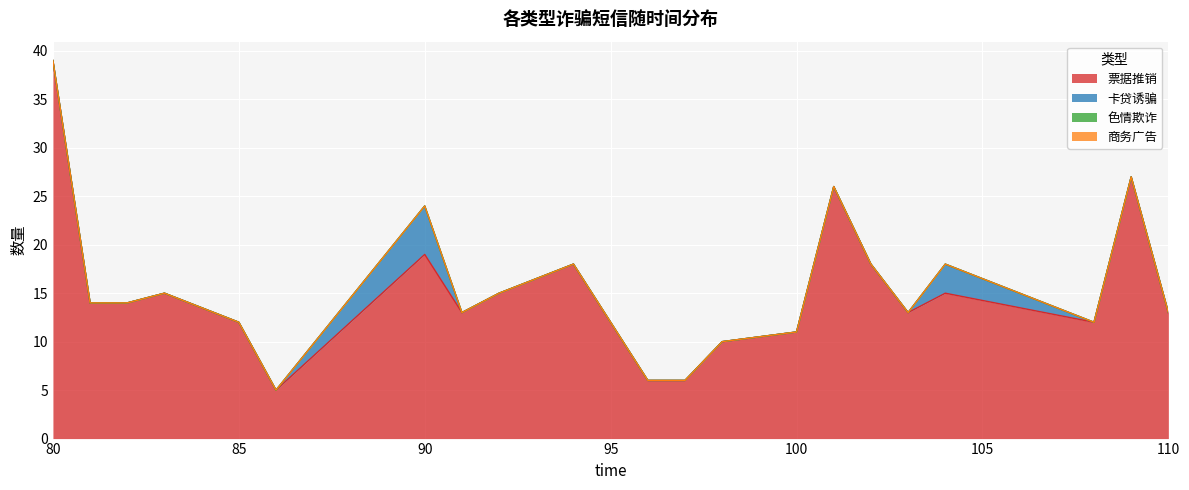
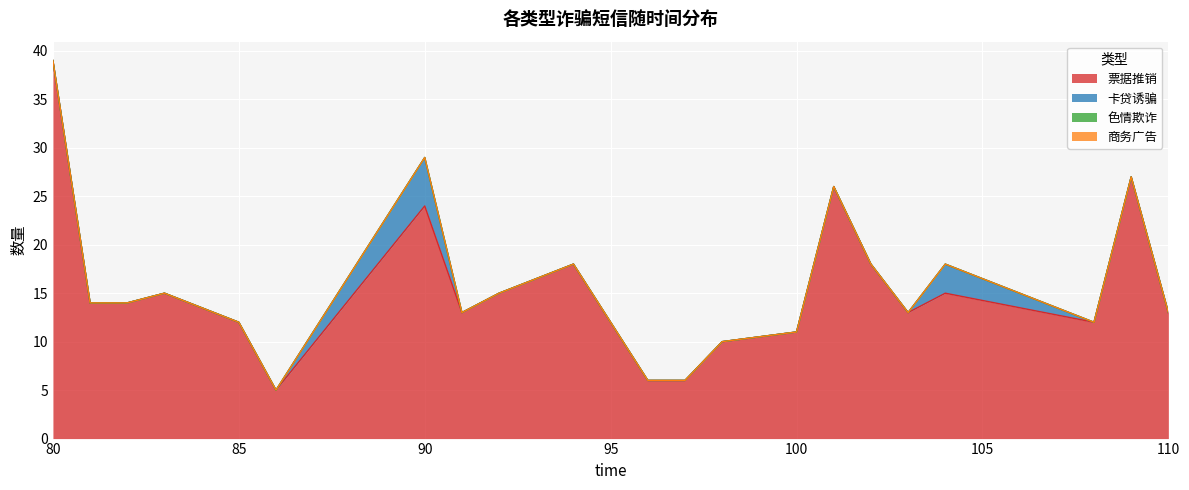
票据推销, 90: 19 -> 24
